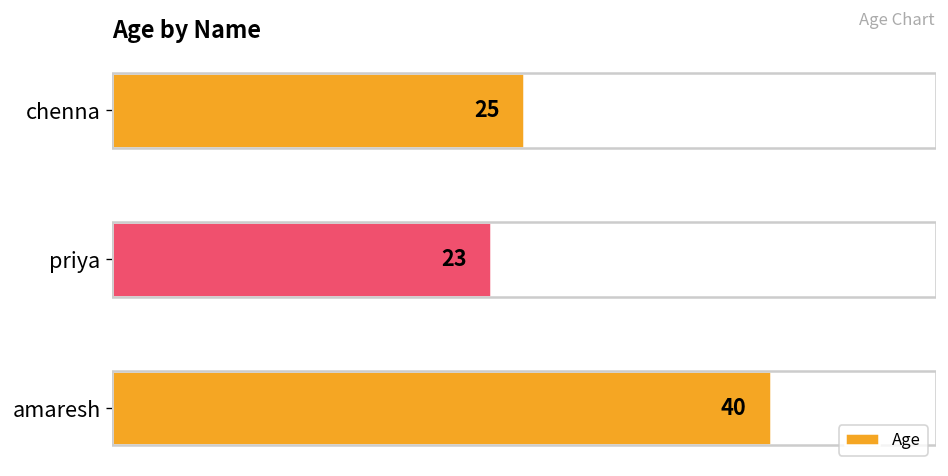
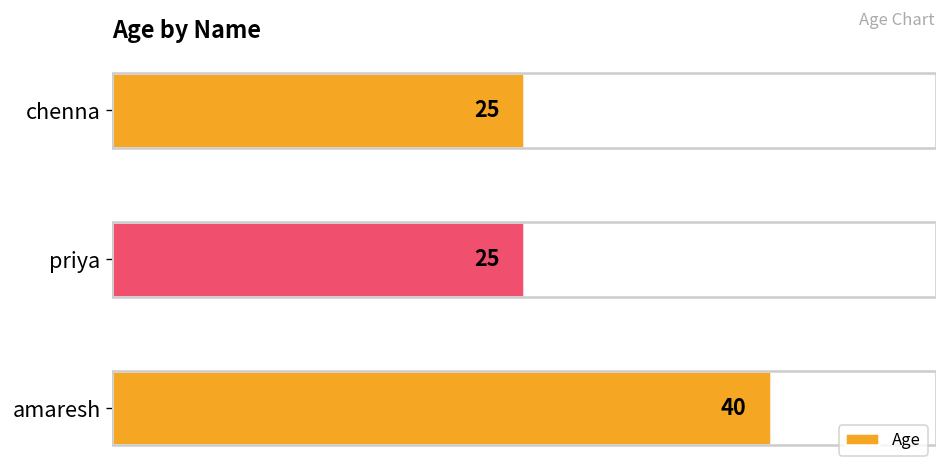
priya: 23 -> 25
